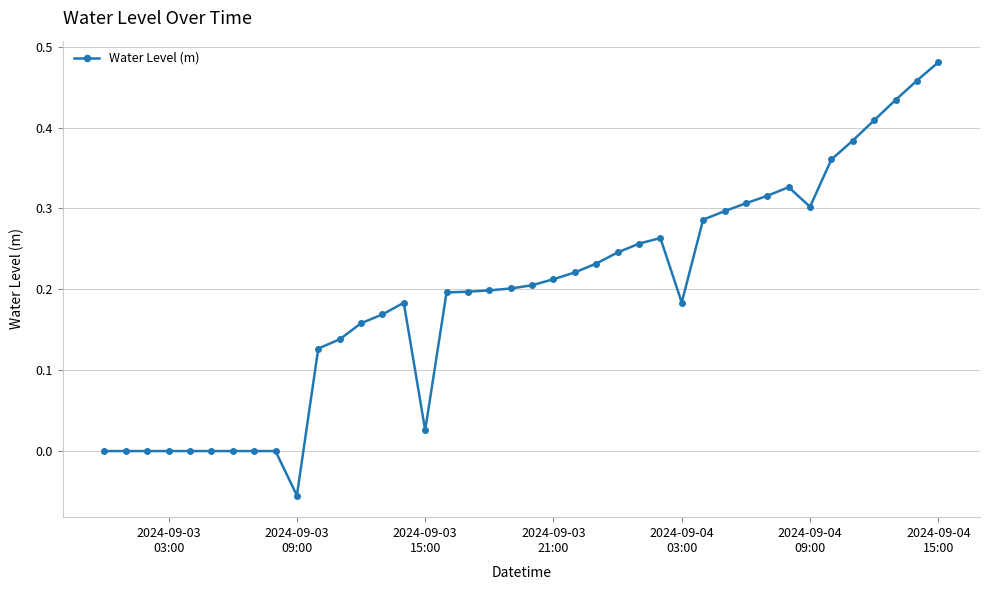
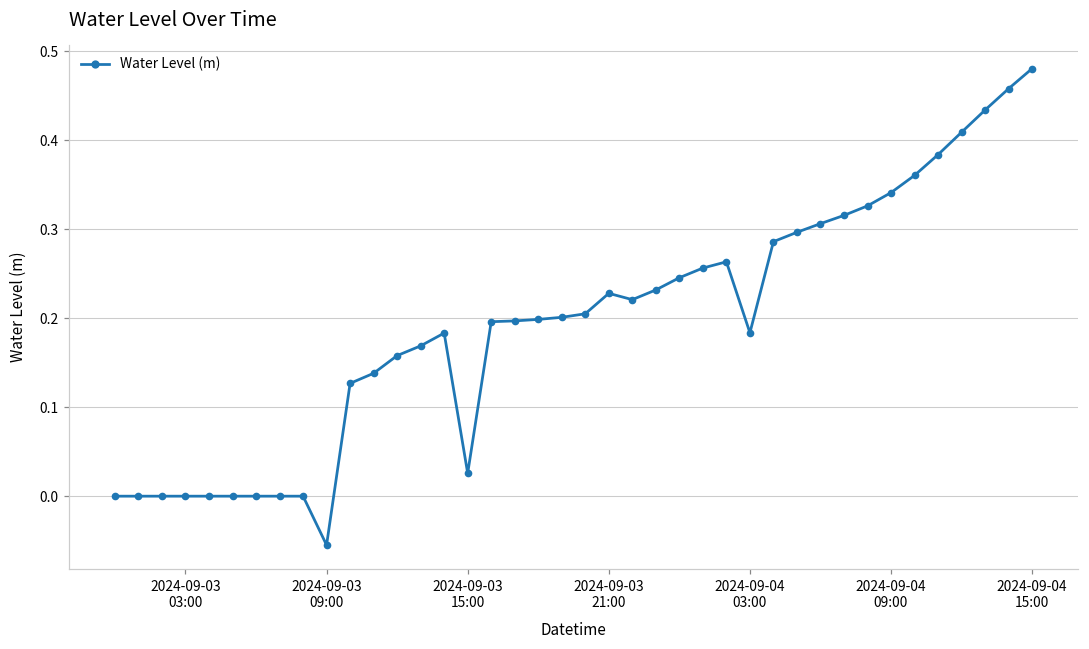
2024-09-03 21:00: 0.21 -> 0.23
2024-09-04 09:00: 0.30 -> 0.34
